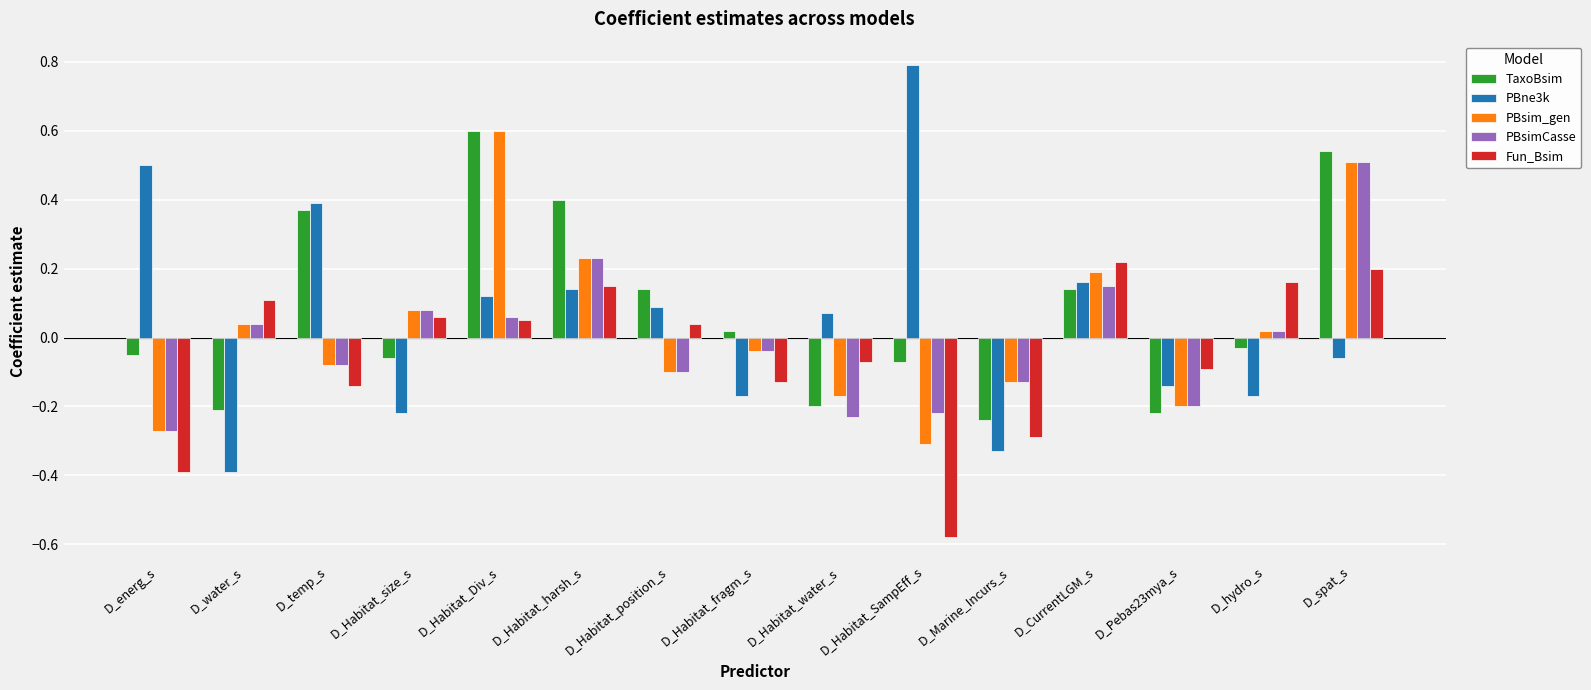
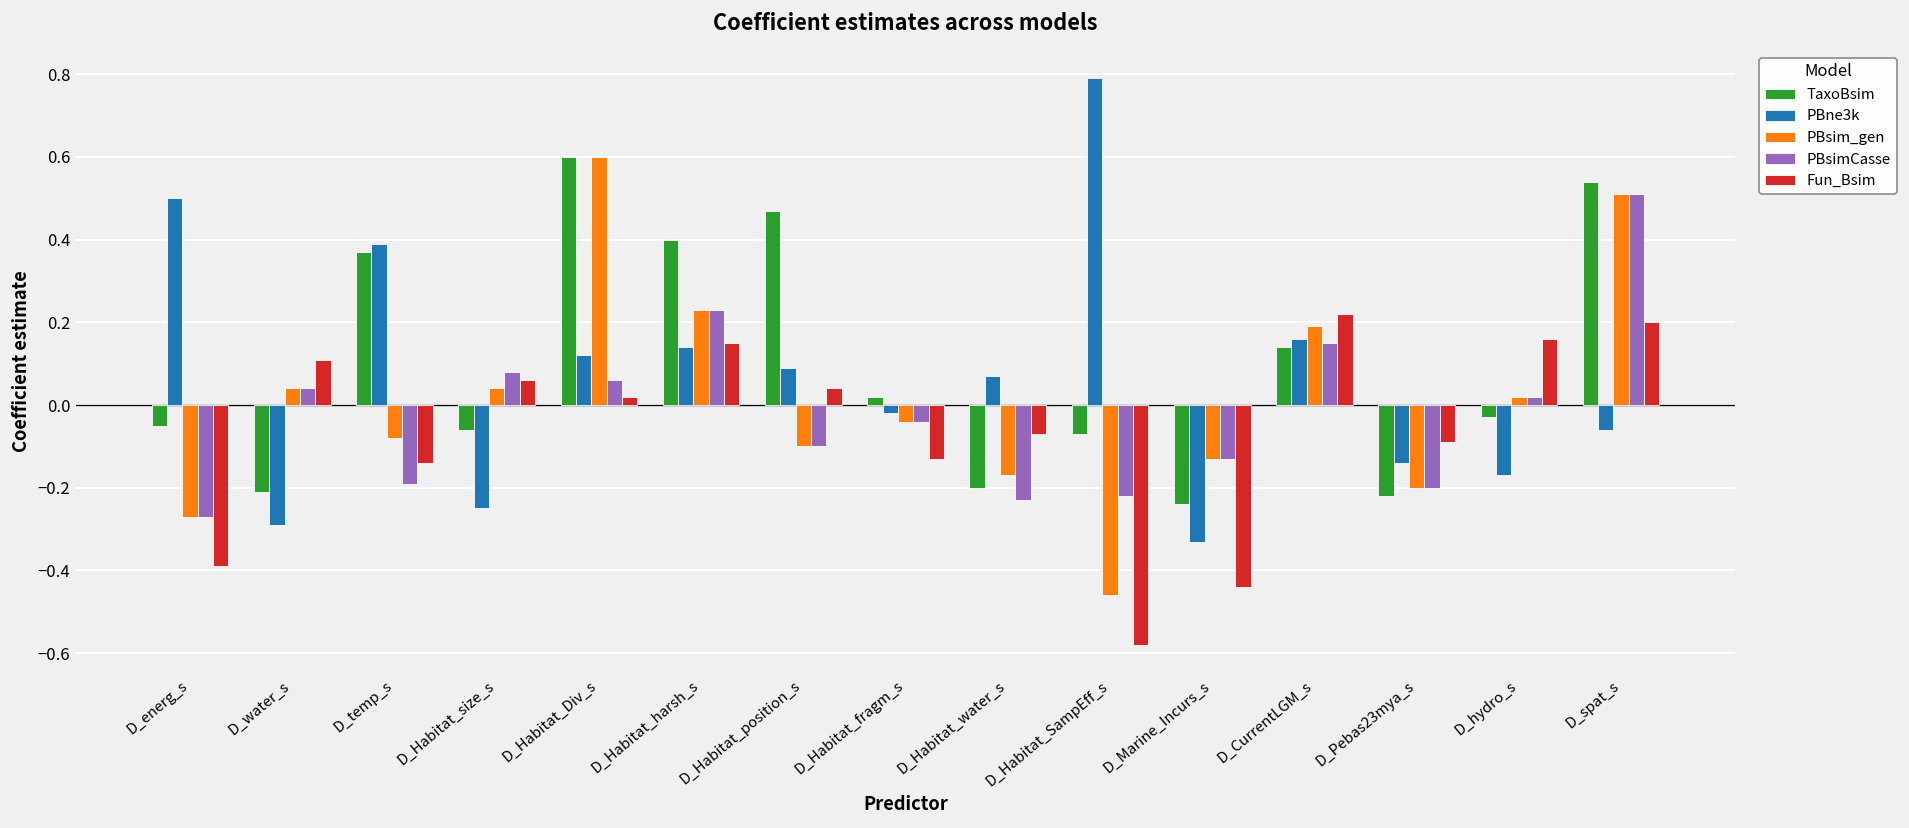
PBne3k, D_water_s: -0.39 -> -0.29
PBsimCasse, D_temp_s: -0.08 -> -0.19
PBne3k, D_Habitat_size_s: -0.22 -> -0.25
PBsim_gen, D_Habitat_size_s: 0.08 -> 0.04
Fun_Bsim, D_Habitat_Div_s: 0.05 -> 0.02
TaxoBsim, D_Habitat_position_s: 0.14 -> 0.47
PBne3k, D_Habitat_fragm_s: -0.17 -> -0.02
PBsim_gen, D_Habitat_SampEff_s: -0.31 -> -0.46
Fun_Bsim, D_Marine_Incurs_s: -0.29 -> -0.44
